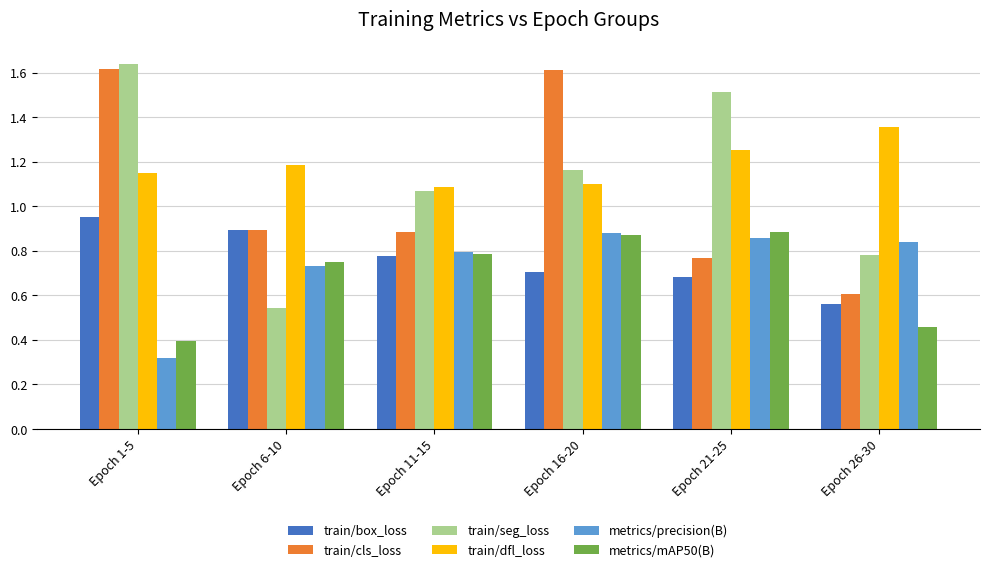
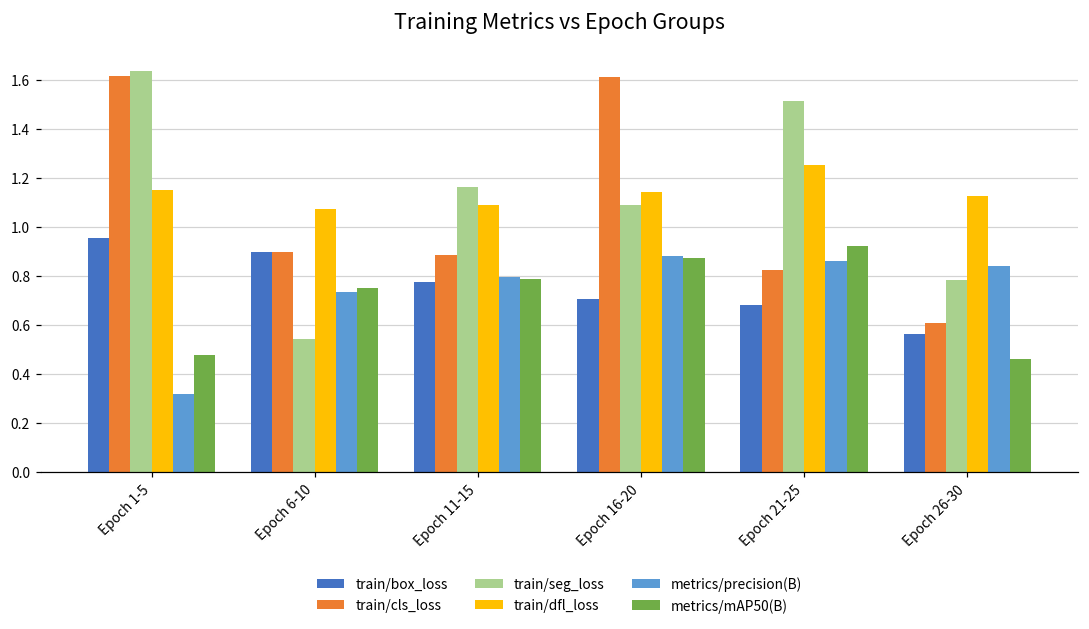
metrics/mAP50(B), Epoch 1-5: 0.39 -> 0.48
train/dfl_loss, Epoch 6-10: 1.19 -> 1.07
train/seg_loss, Epoch 11-15: 1.07 -> 1.16
train/seg_loss, Epoch 16-20: 1.16 -> 1.09
train/dfl_loss, Epoch 16-20: 1.10 -> 1.14
train/cls_loss, Epoch 21-25: 0.77 -> 0.82
metrics/mAP50(B), Epoch 21-25: 0.88 -> 0.92
train/dfl_loss, Epoch 26-30: 1.36 -> 1.12
